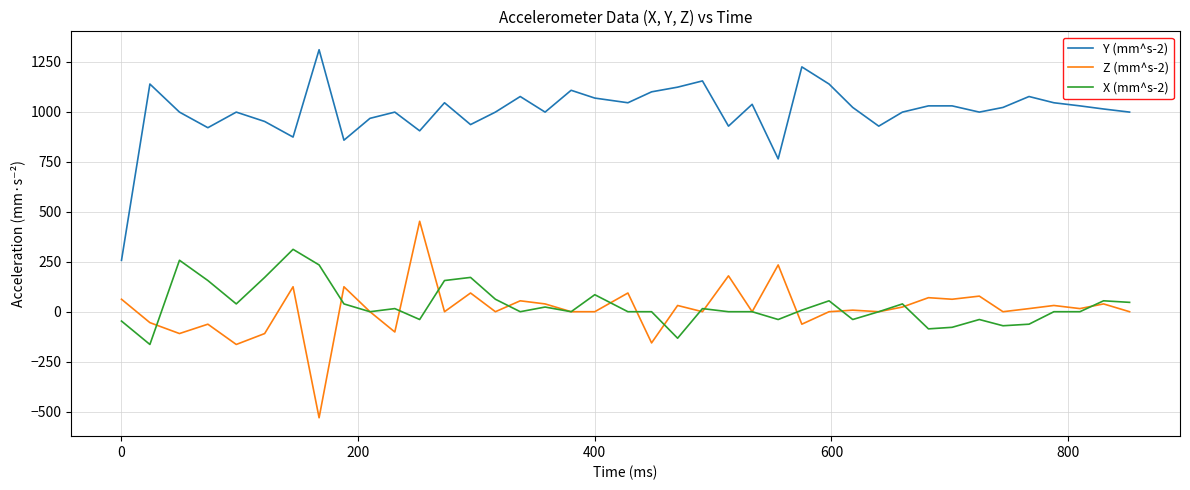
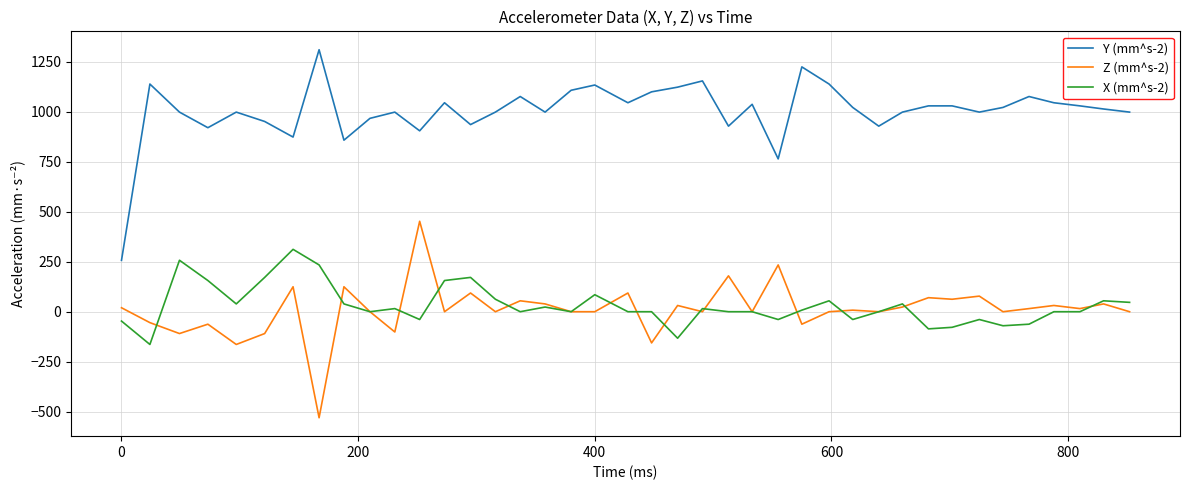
Z (mm^s-2), 0: 60 -> 20
Y (mm^s-2), 400: 1070 -> 1130
